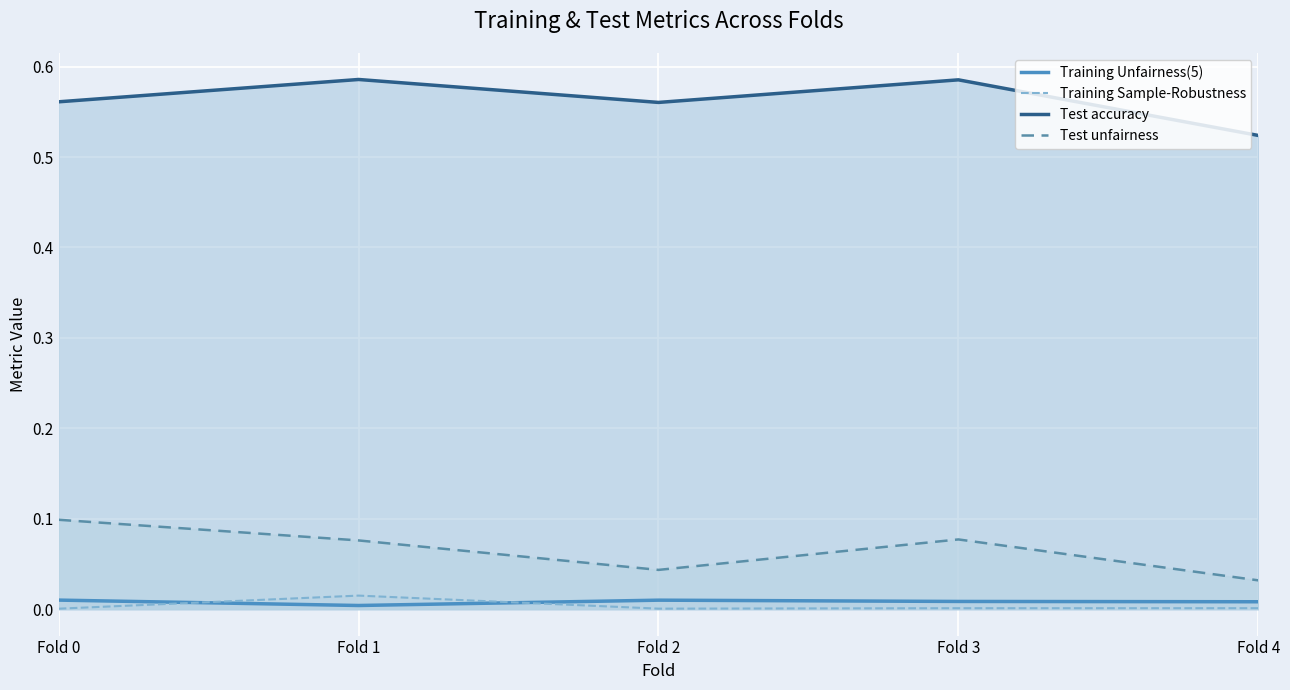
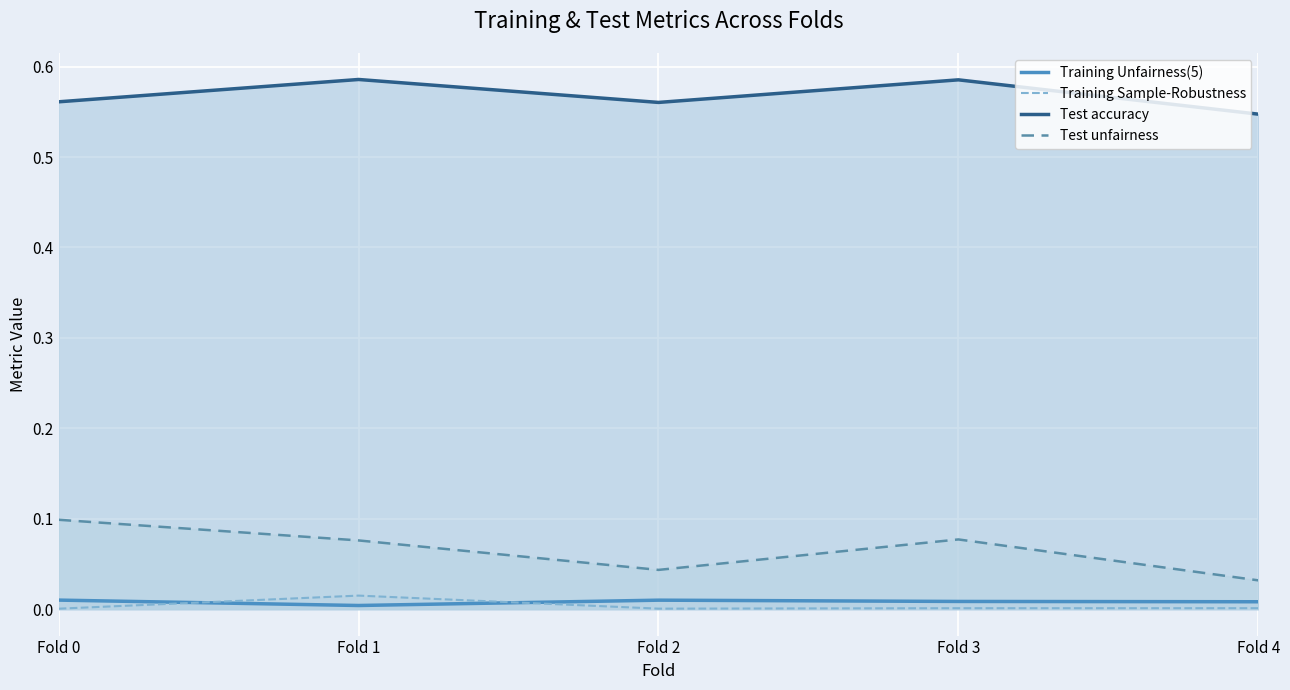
Test accuracy, Fold 4: 0.52 -> 0.55
